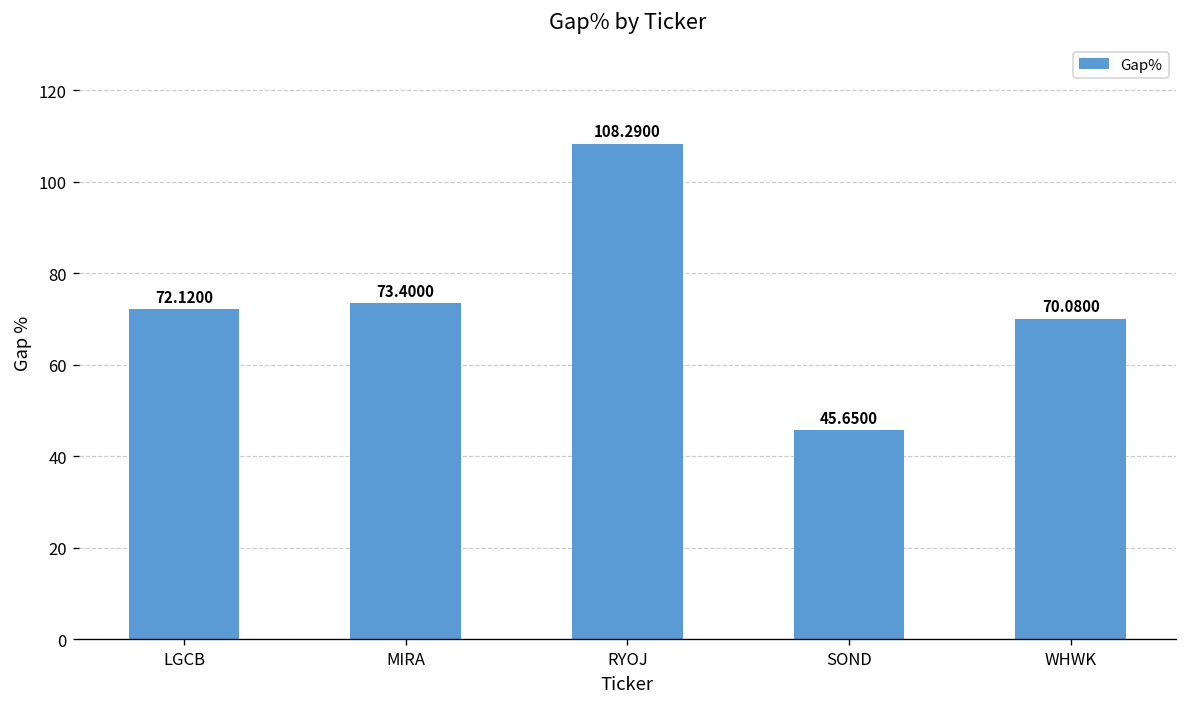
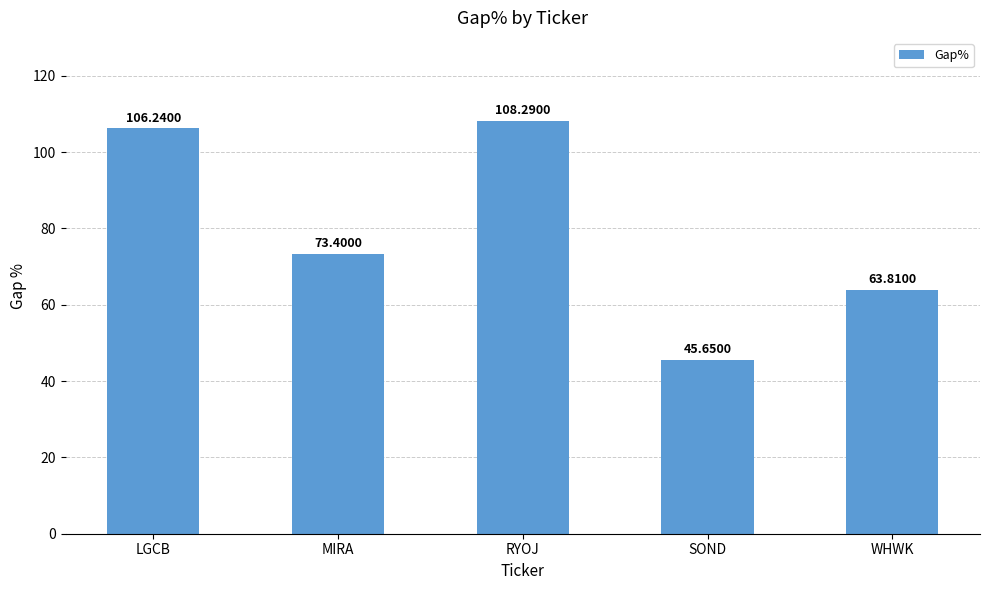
LGCB: 72.1200 -> 106.2400
WHWK: 70.0800 -> 63.8100
